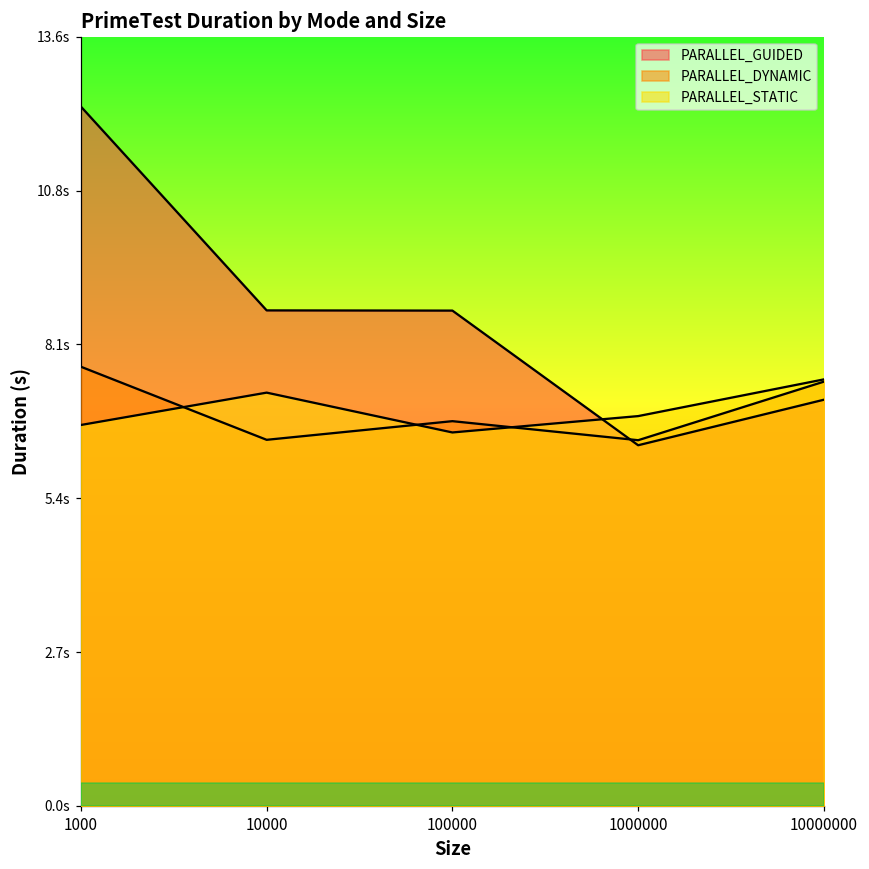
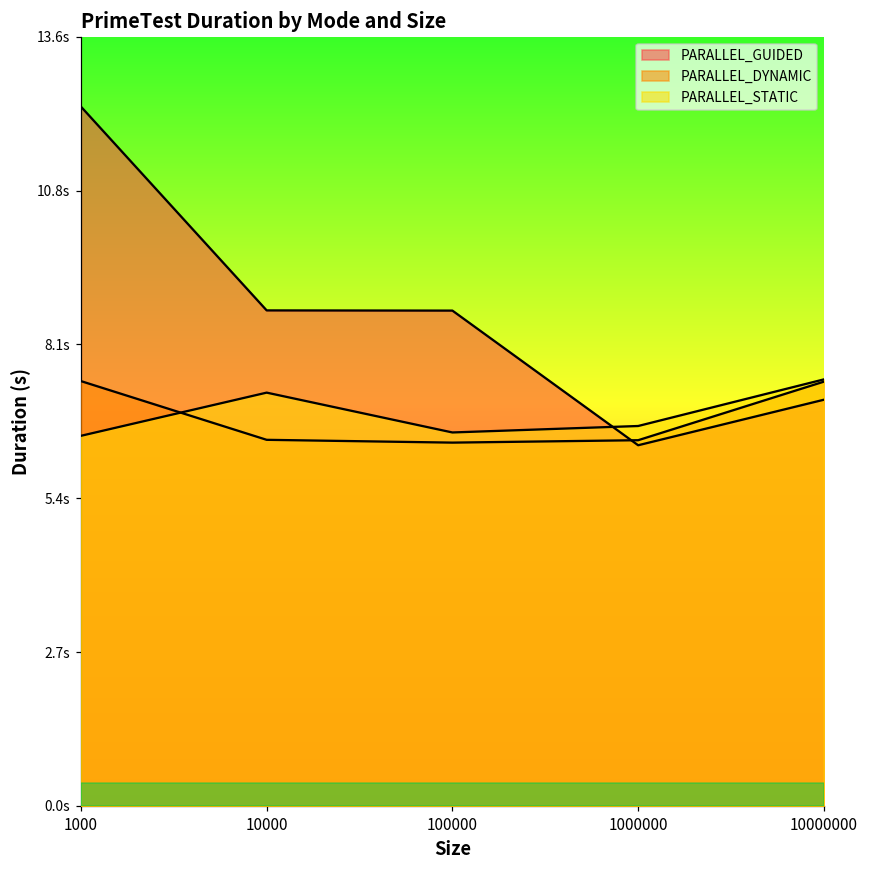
PARALLEL_DYNAMIC, 1000: 7.7s -> 7.5s
PARALLEL_STATIC, 1000: 6.7s -> 6.5s
PARALLEL_DYNAMIC, 100000: 6.8s -> 6.4s
PARALLEL_STATIC, 1000000: 6.9s -> 6.7s
